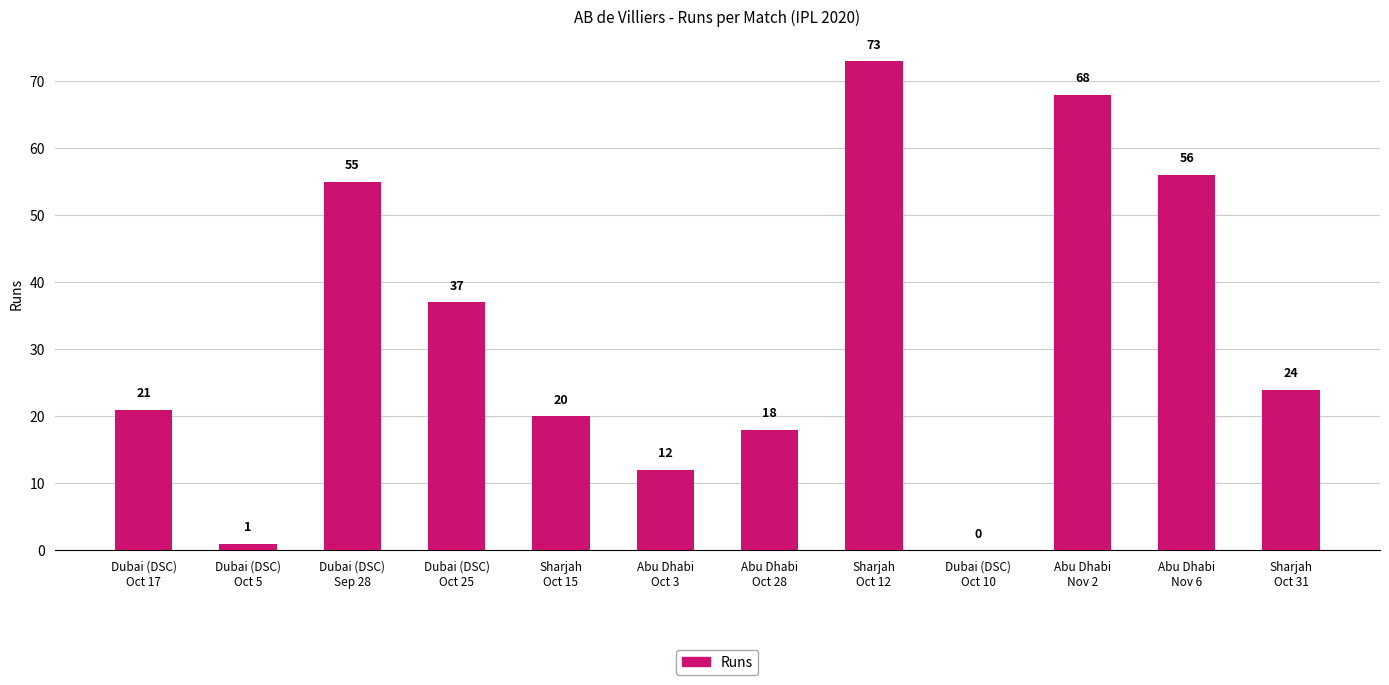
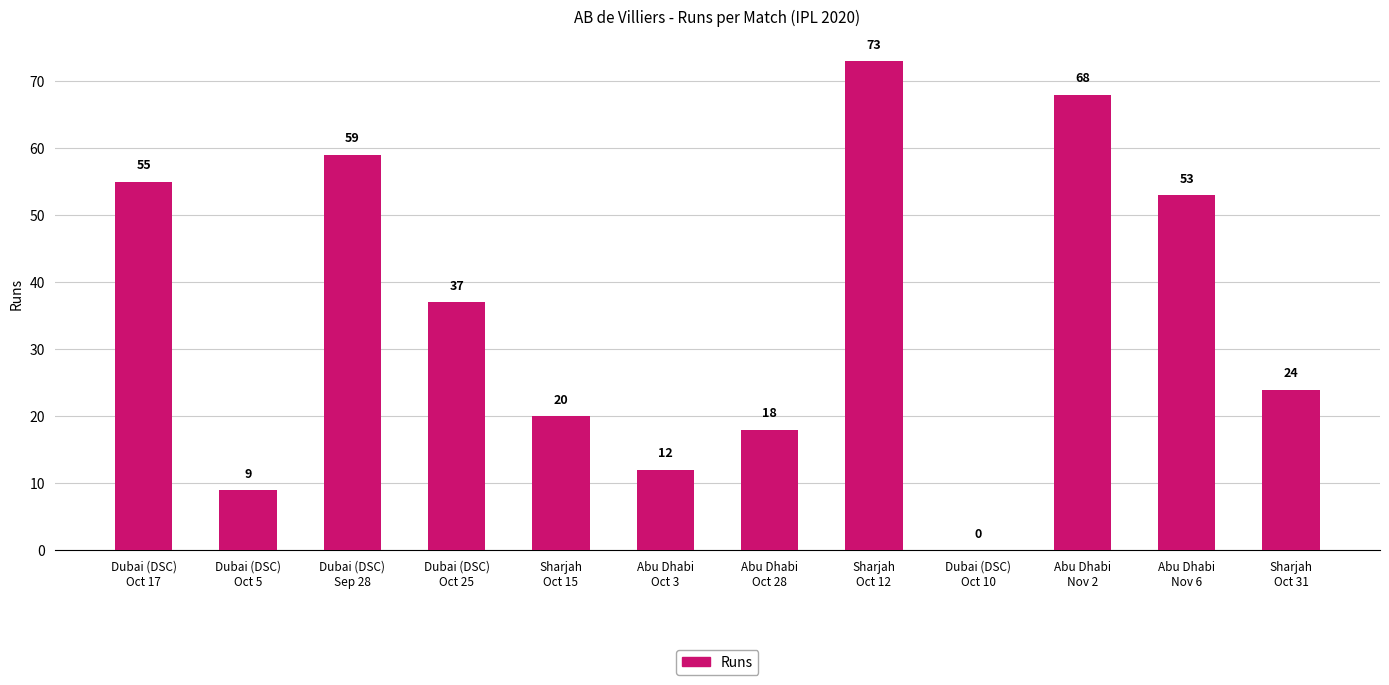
Dubai (DSC) Oct 17: 21 -> 55
Dubai (DSC) Oct 5: 1 -> 9
Dubai (DSC) Sep 28: 55 -> 59
Abu Dhabi Nov 6: 56 -> 53
